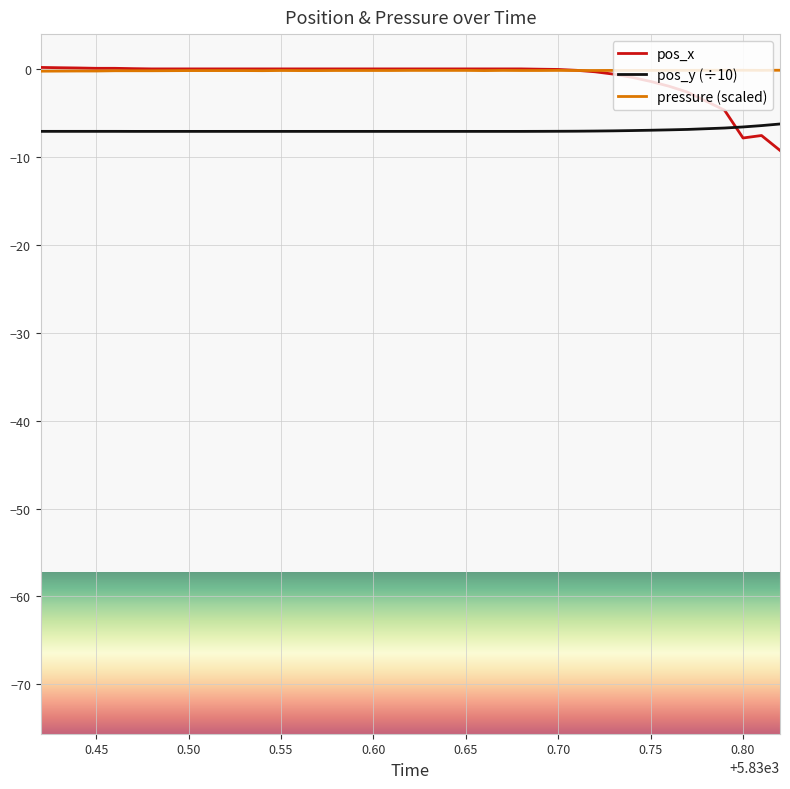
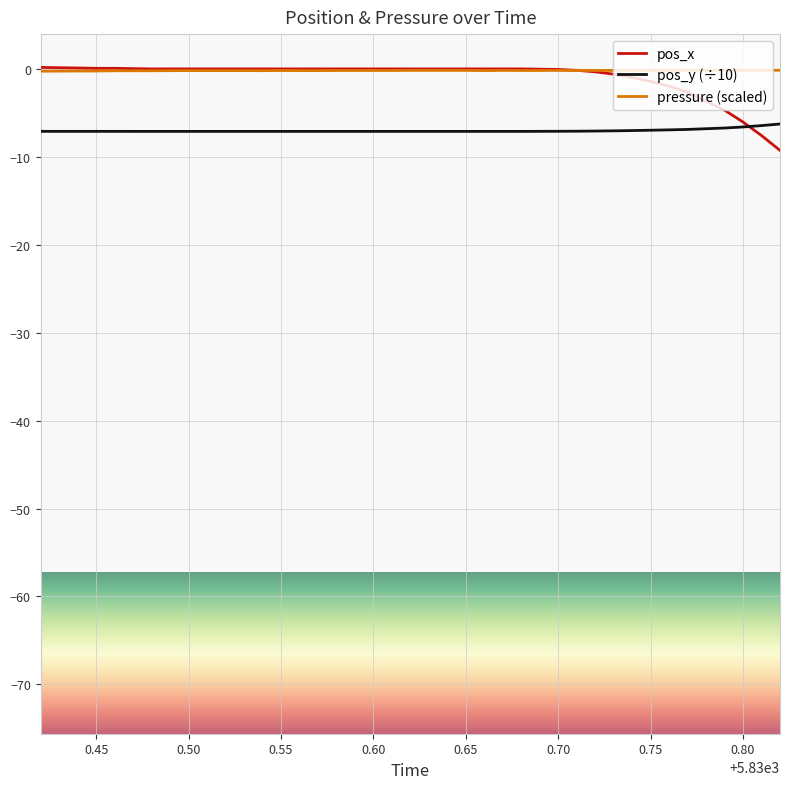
pos_x, 0.80: -8 -> -6
